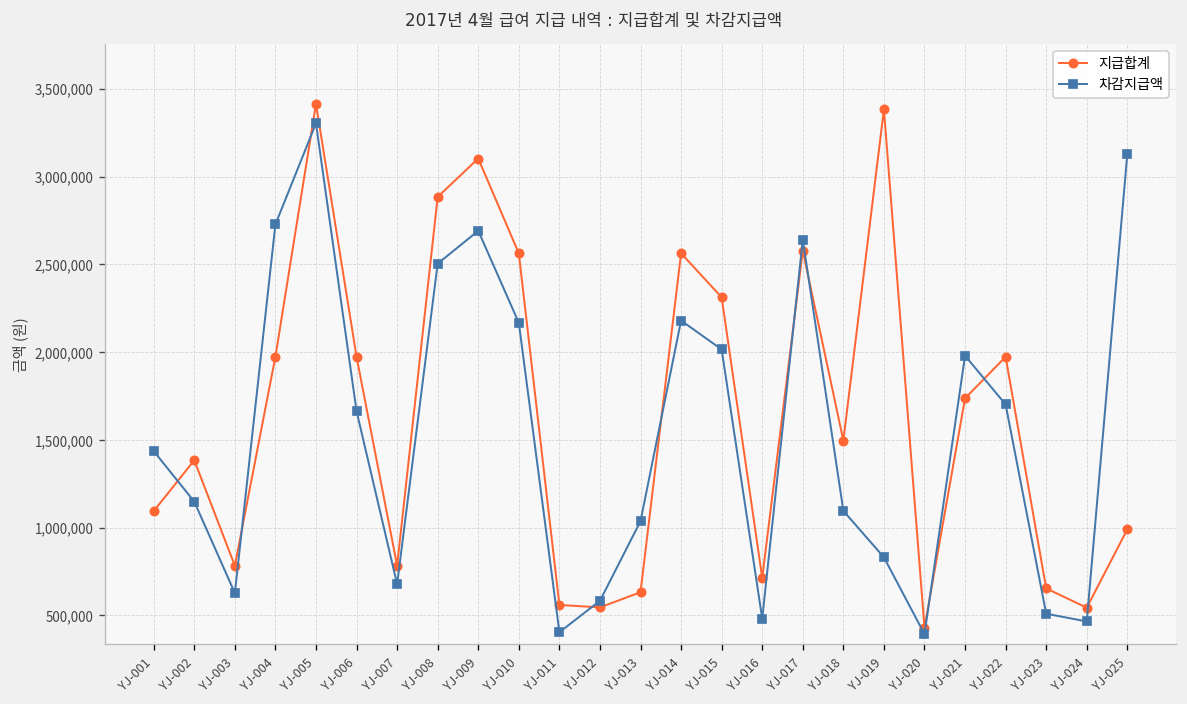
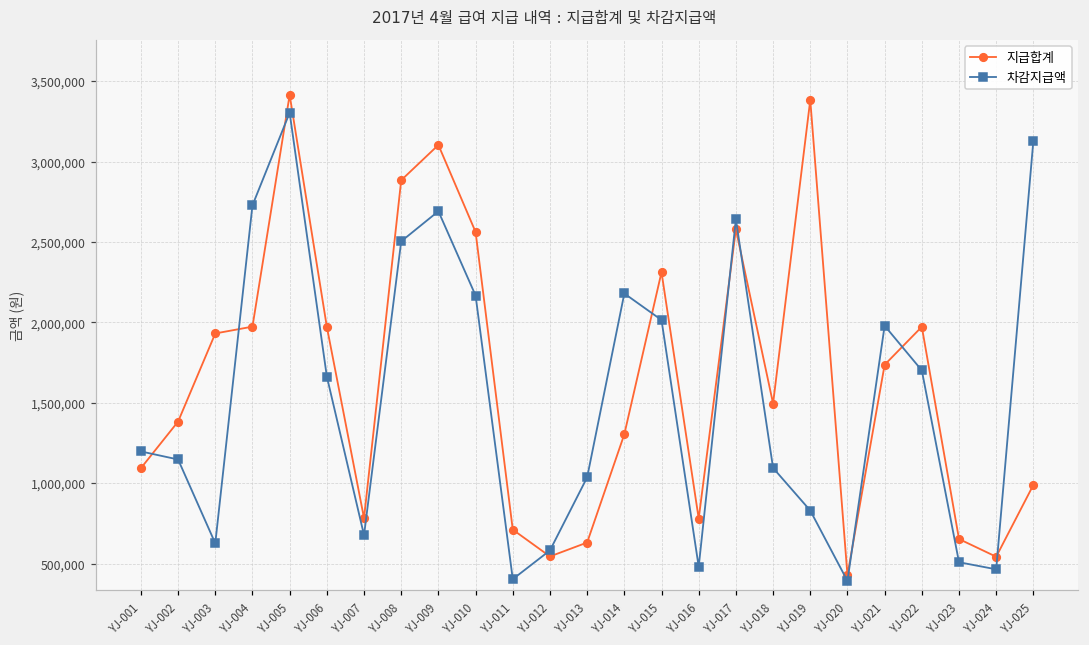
차감지급액, YJ-001: 1,440,000 -> 1,200,000
지급합계, YJ-003: 780,000 -> 1,930,000
지급합계, YJ-011: 560,000 -> 710,000
지급합계, YJ-014: 2,560,000 -> 1,310,000
지급합계, YJ-016: 710,000 -> 780,000
